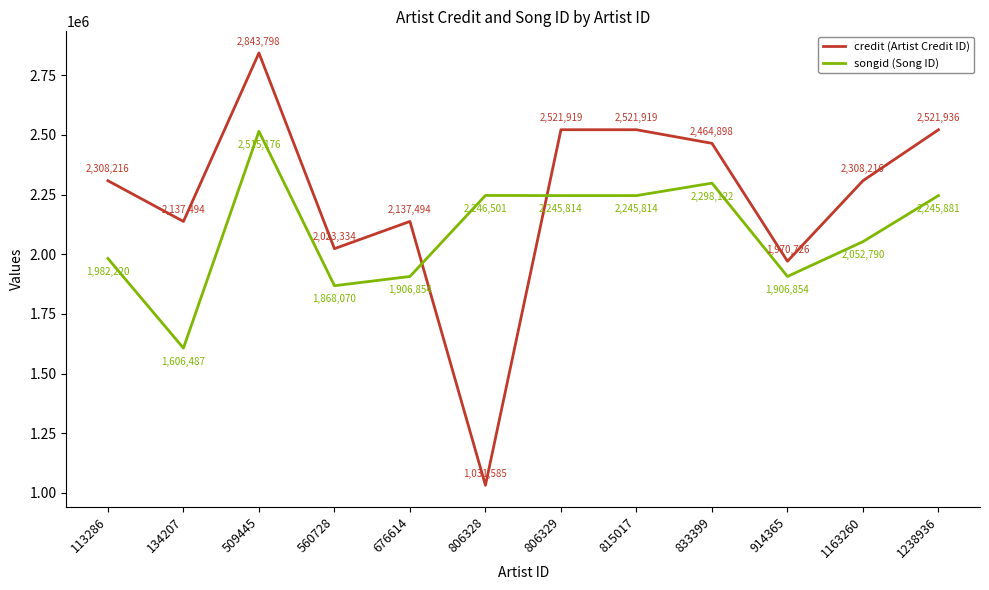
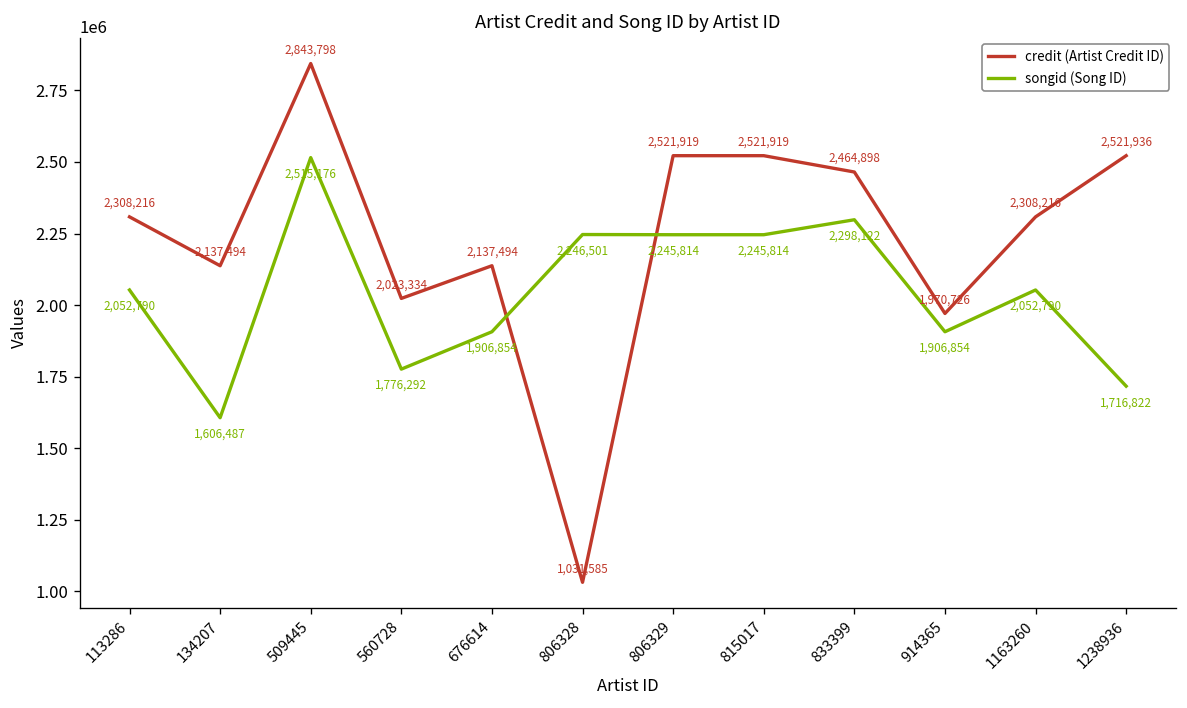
songid (Song ID), 113286: 1,982,220 -> 2,052,790
songid (Song ID), 560728: 1,868,070 -> 1,776,292
songid (Song ID), 1238936: 2,245,881 -> 1,716,822
